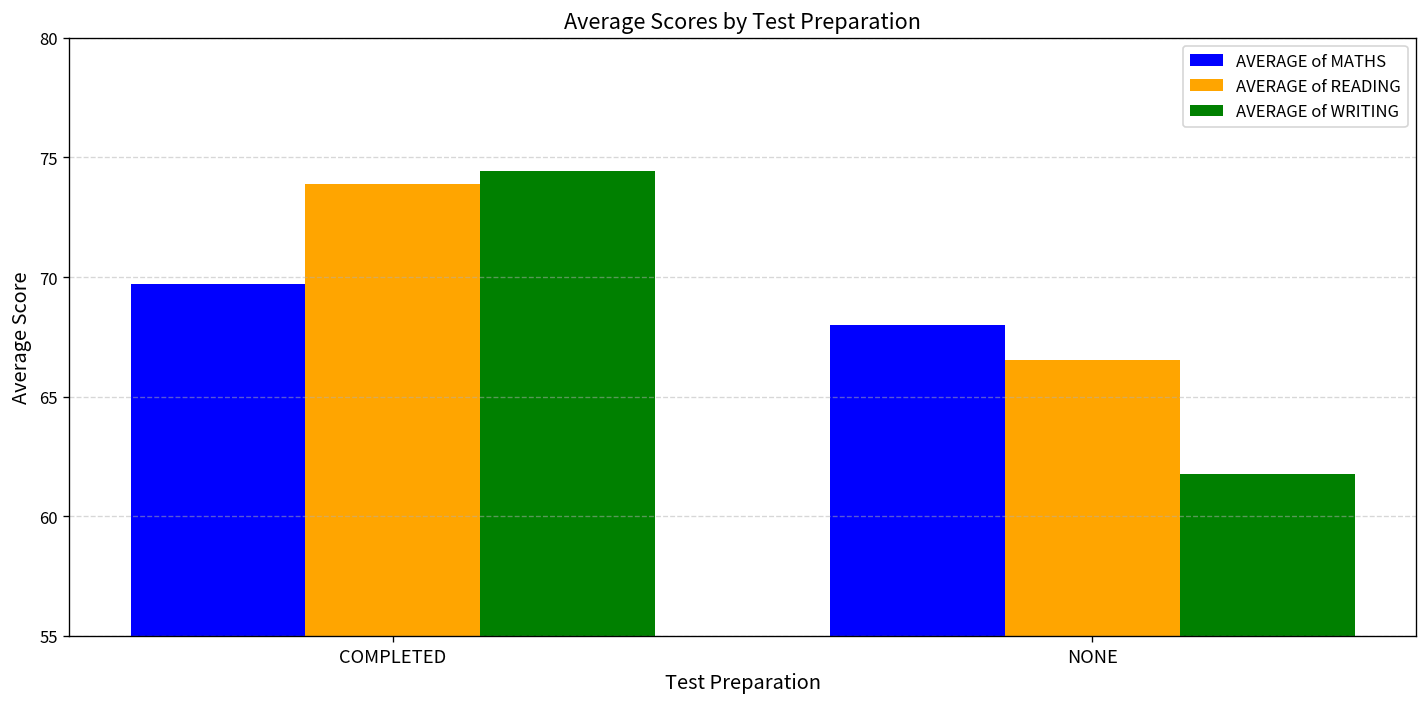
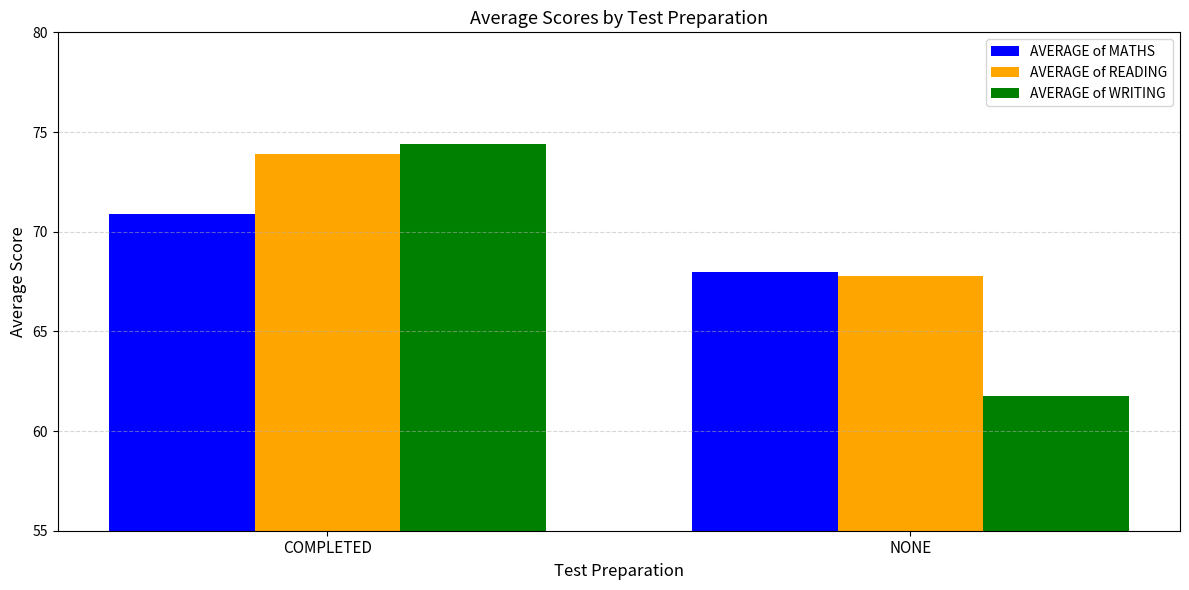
AVERAGE of MATHS, COMPLETED: 69.7 -> 70.9
AVERAGE of READING, NONE: 66.5 -> 67.8
